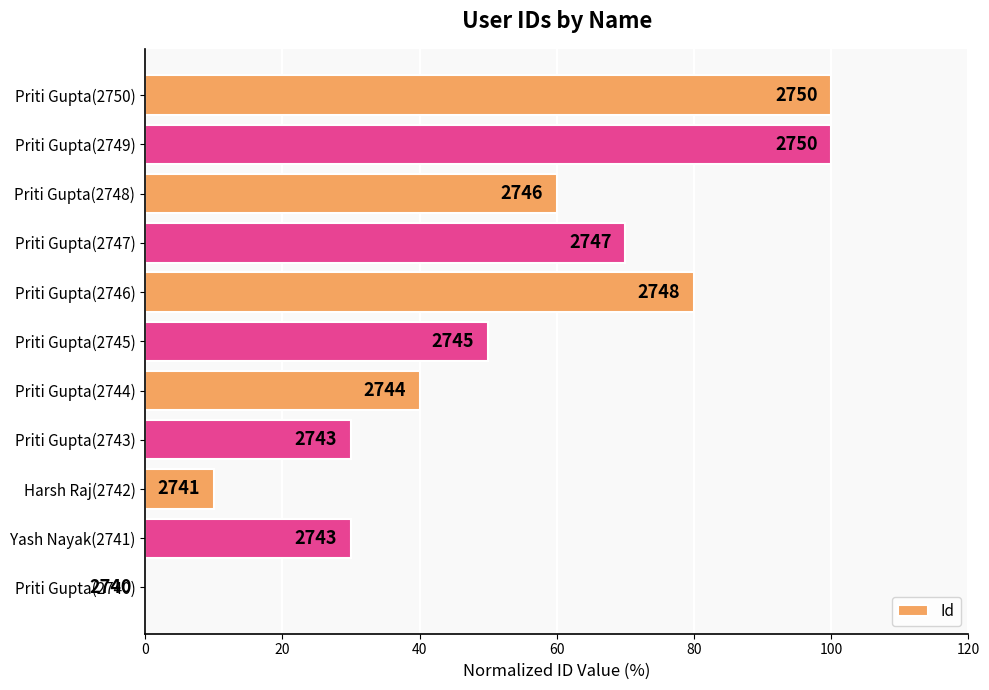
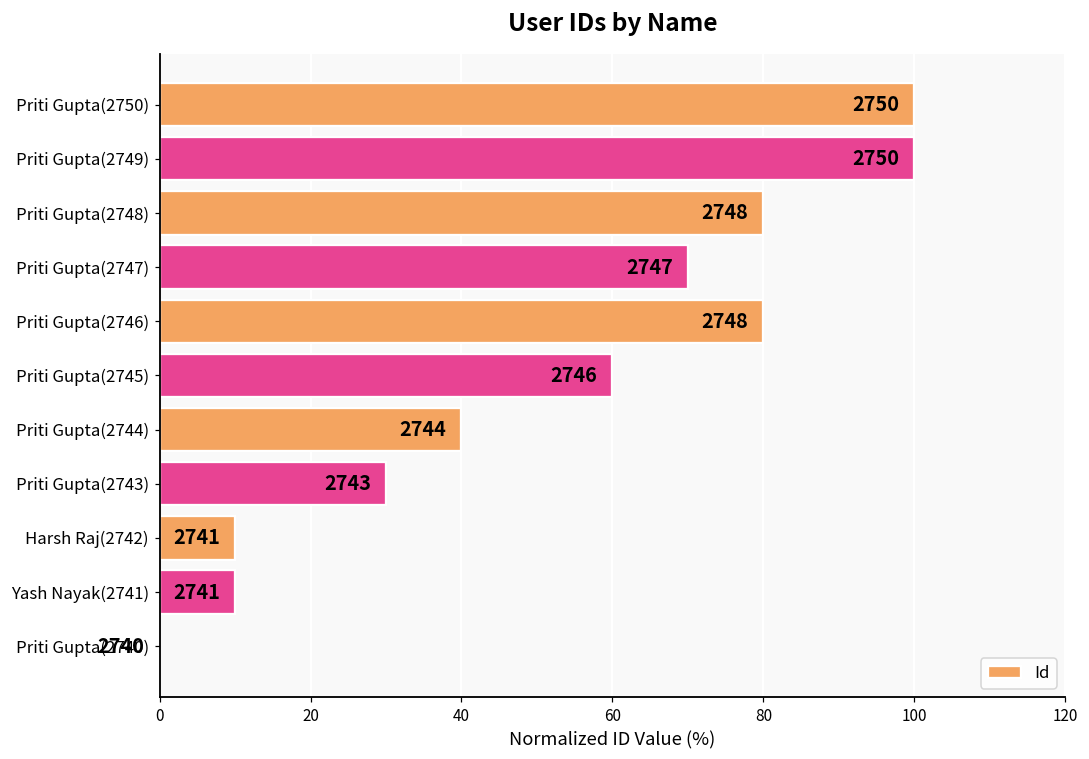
Priti Gupta(2748): 2746 -> 2748
Priti Gupta(2745): 2745 -> 2746
Yash Nayak(2741): 2743 -> 2741
